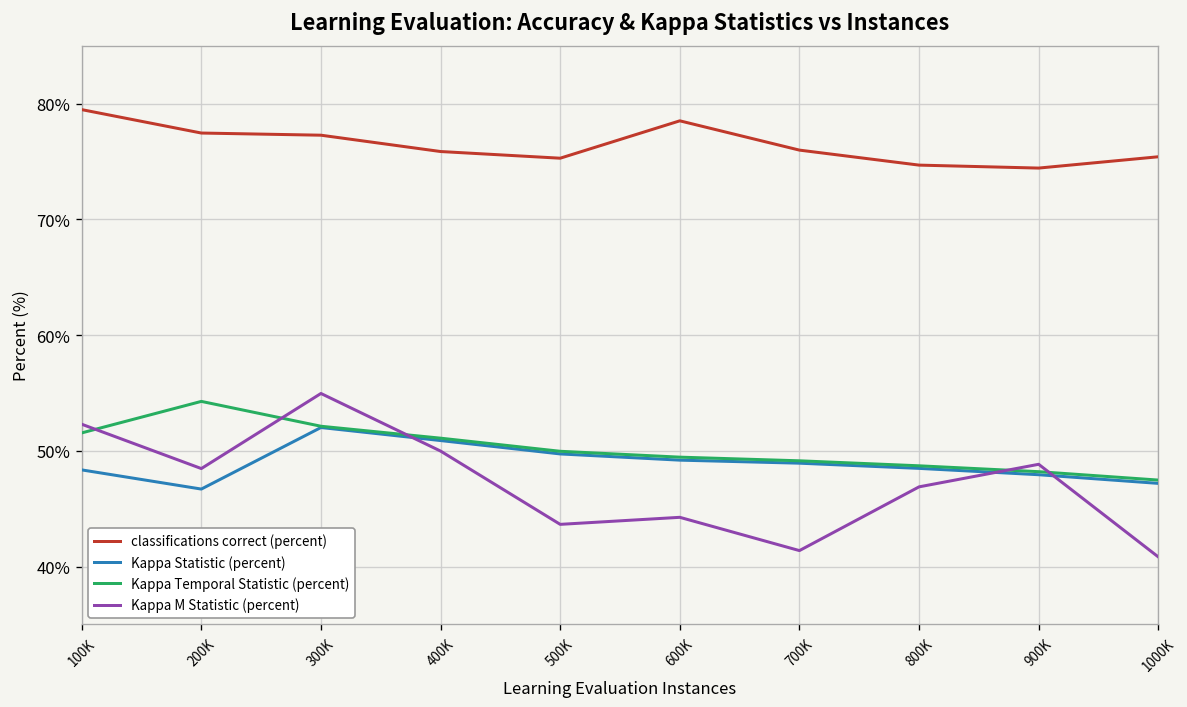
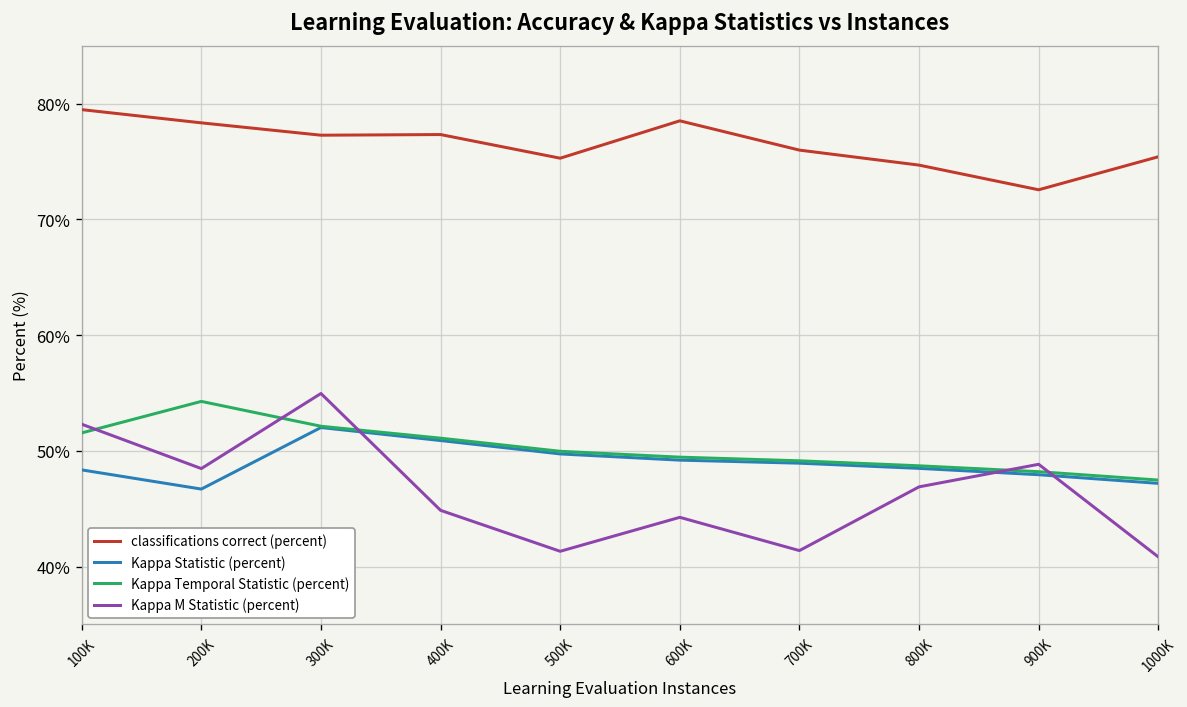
classifications correct (percent), 200K: 77% -> 78%
classifications correct (percent), 400K: 76% -> 77%
Kappa M Statistic (percent), 400K: 50% -> 45%
Kappa M Statistic (percent), 500K: 44% -> 41%
classifications correct (percent), 900K: 74% -> 73%
